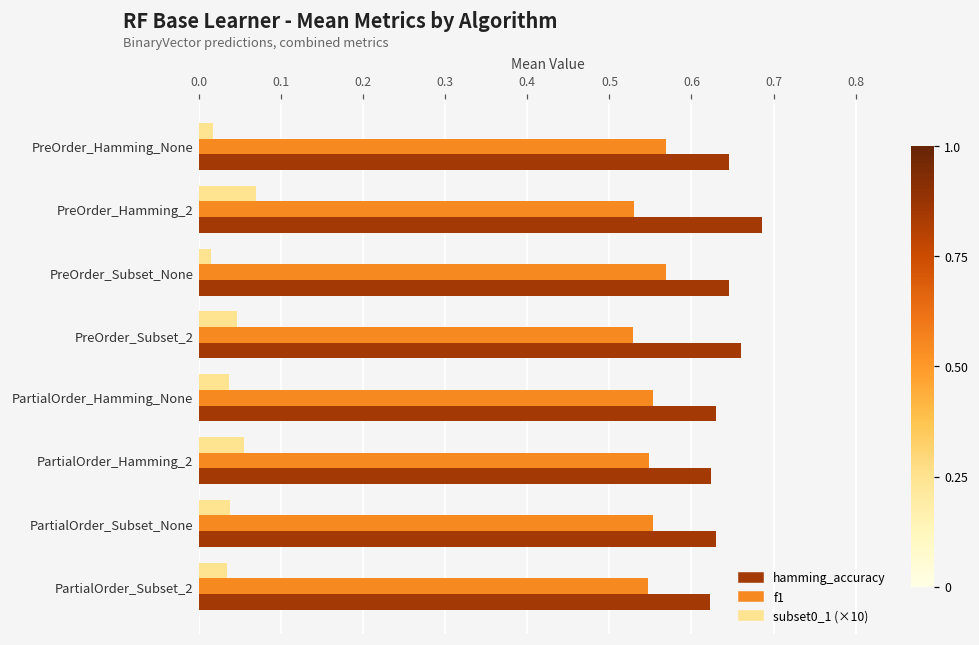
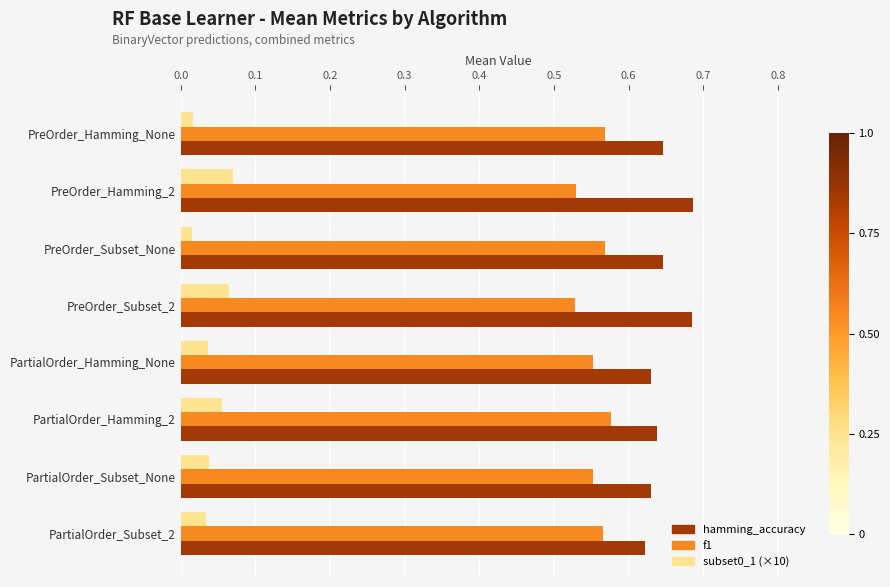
subset0_1 (×10), PreOrder_Subset_2: 0.05 -> 0.06
hamming_accuracy, PreOrder_Subset_2: 0.66 -> 0.69
f1, PartialOrder_Hamming_2: 0.55 -> 0.58
hamming_accuracy, PartialOrder_Hamming_2: 0.62 -> 0.64
f1, PartialOrder_Subset_2: 0.55 -> 0.57
